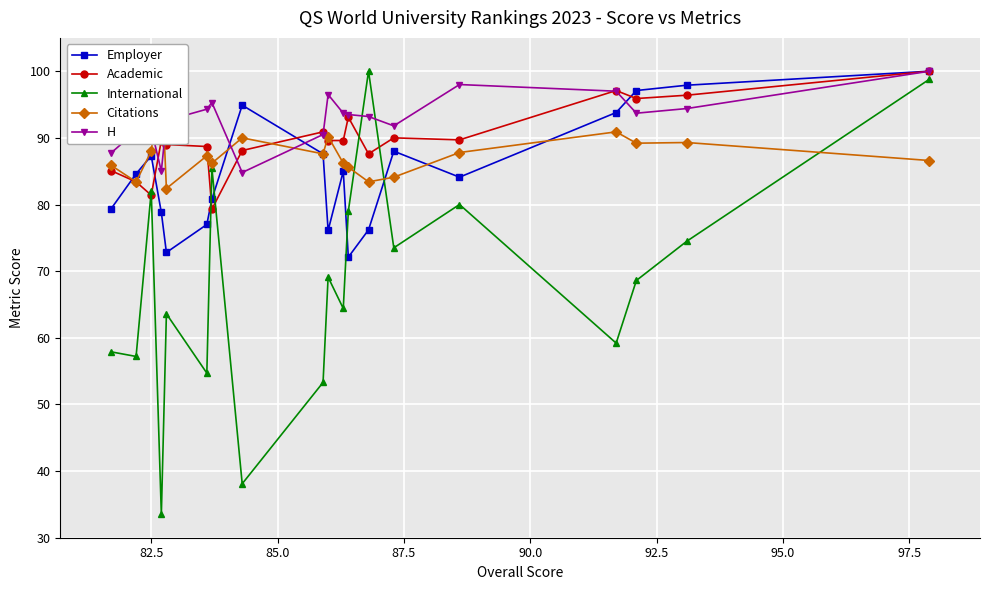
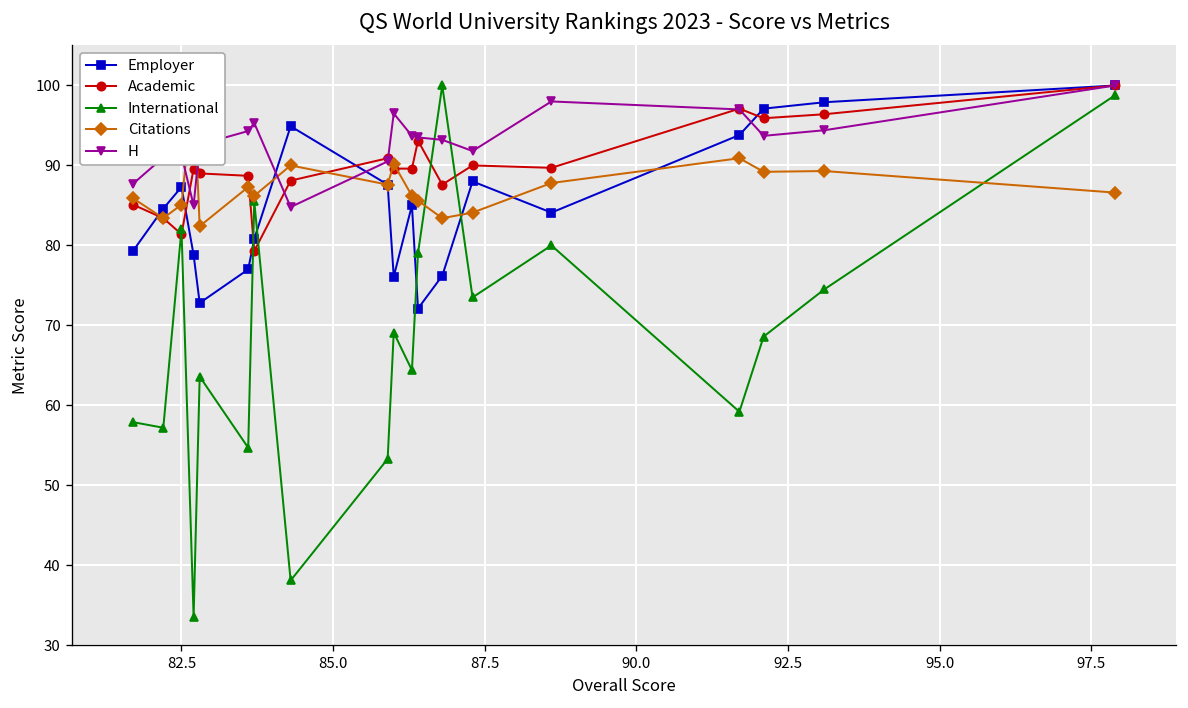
Citations, 82.5: 88 -> 85
